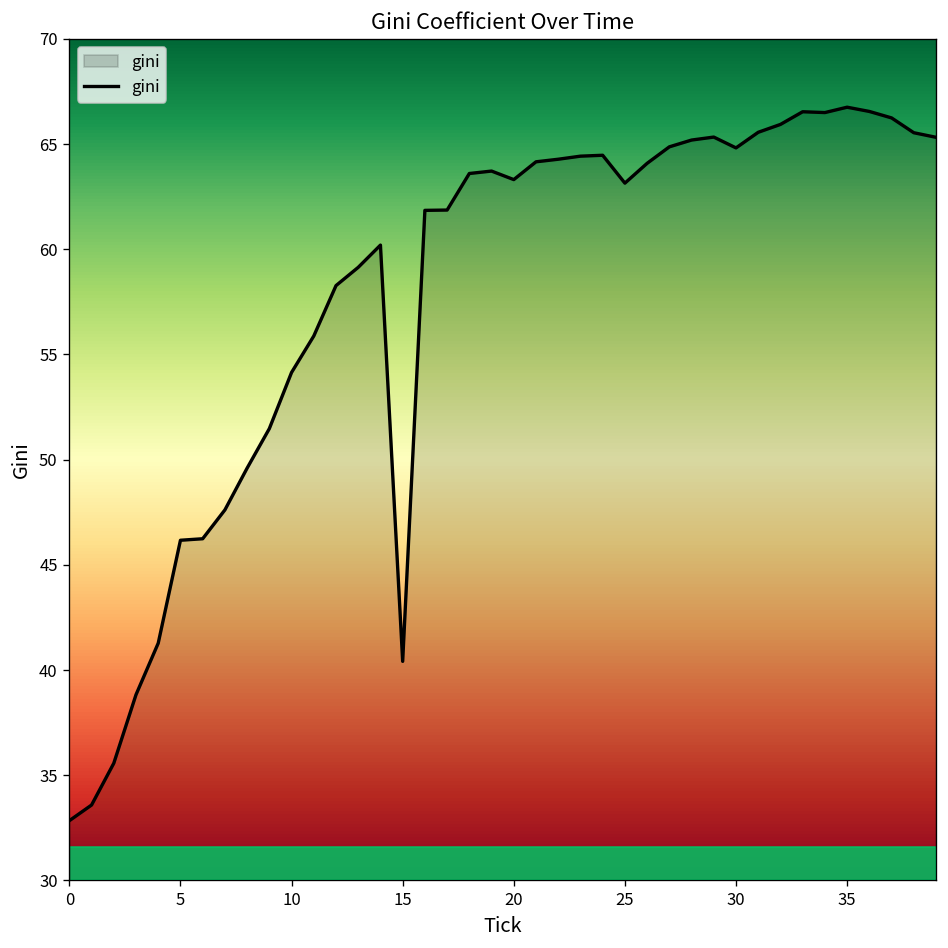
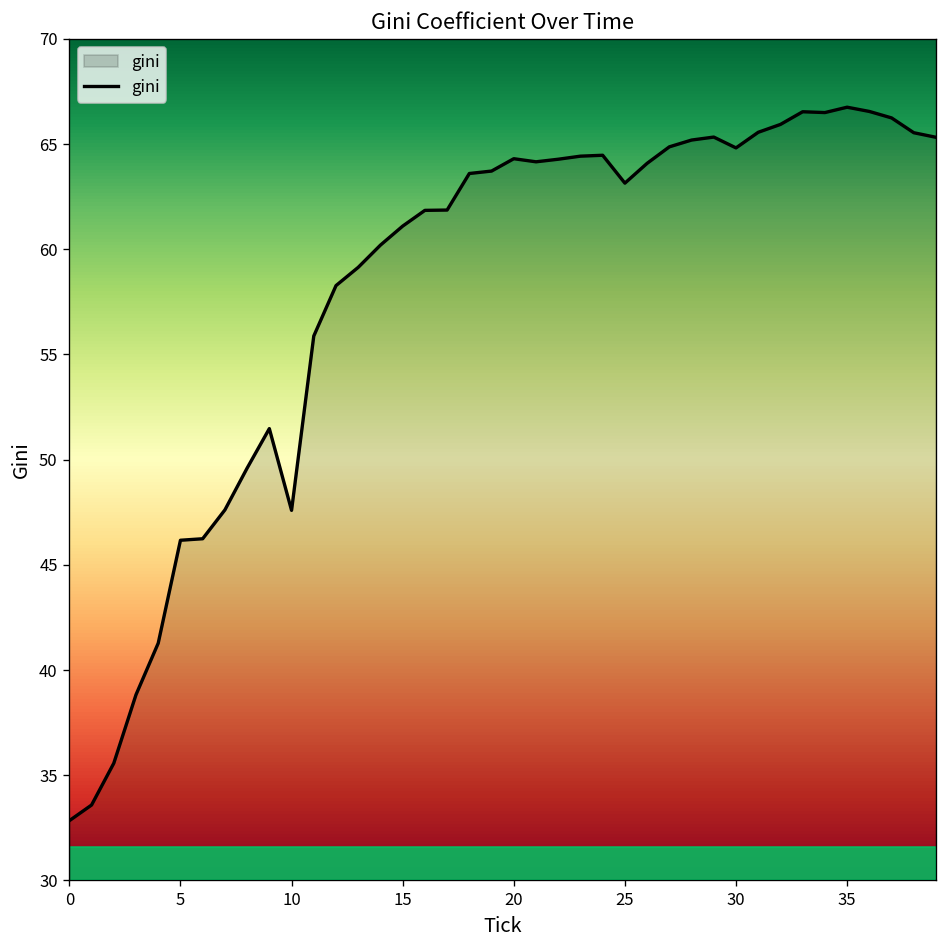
10: 54.1 -> 47.6
15: 40.4 -> 61.1
20: 63.3 -> 64.3
